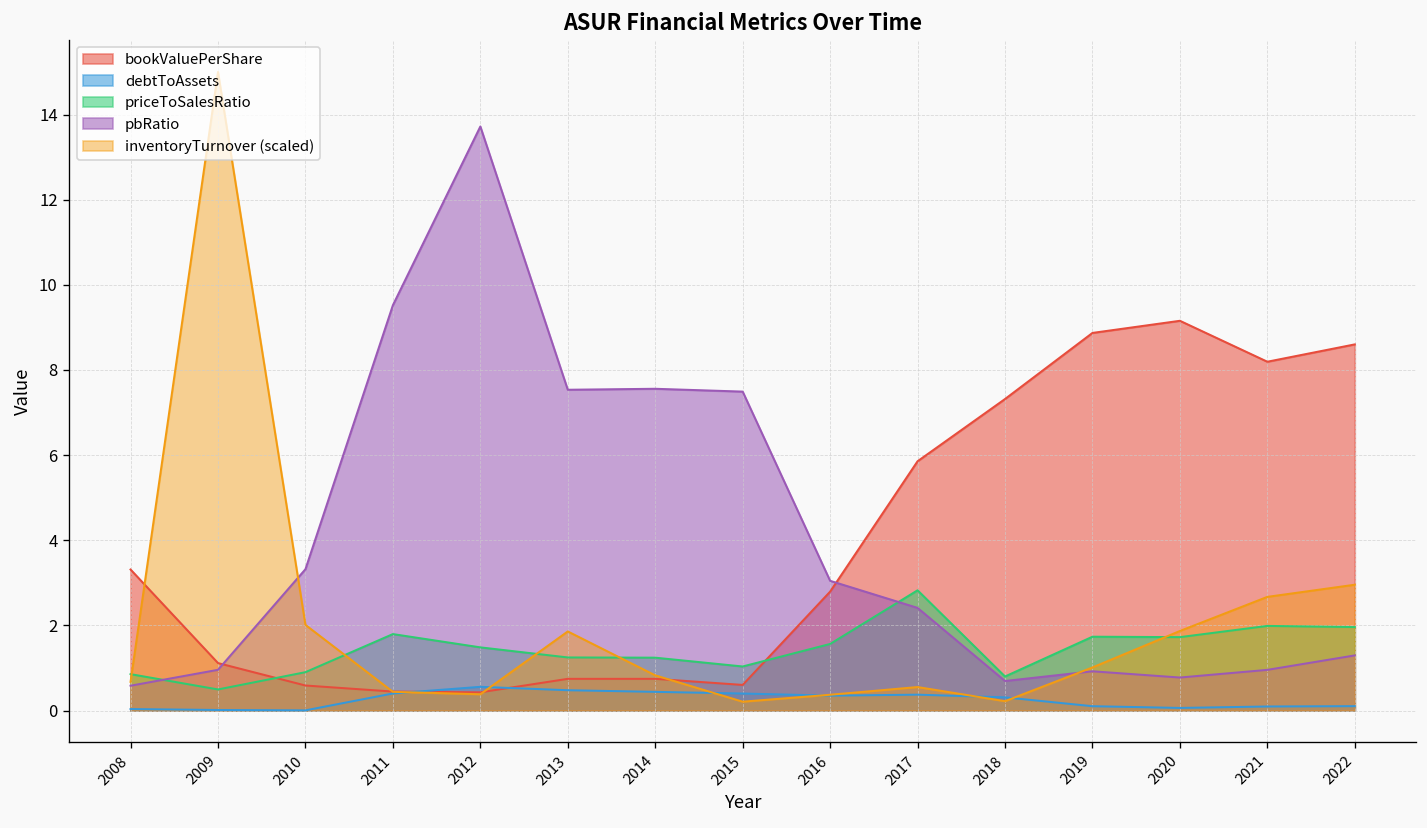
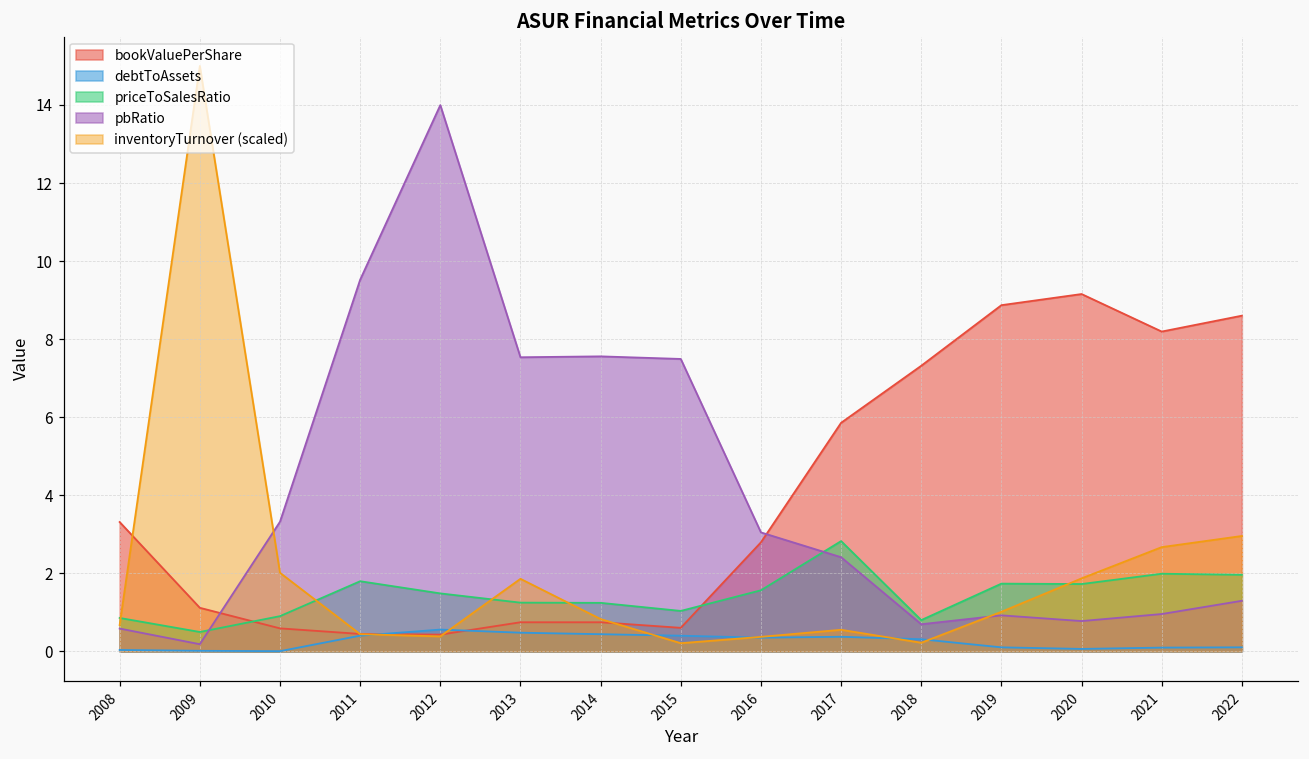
pbRatio, 2009: 1.0 -> 0.2
pbRatio, 2012: 13.7 -> 14.0
